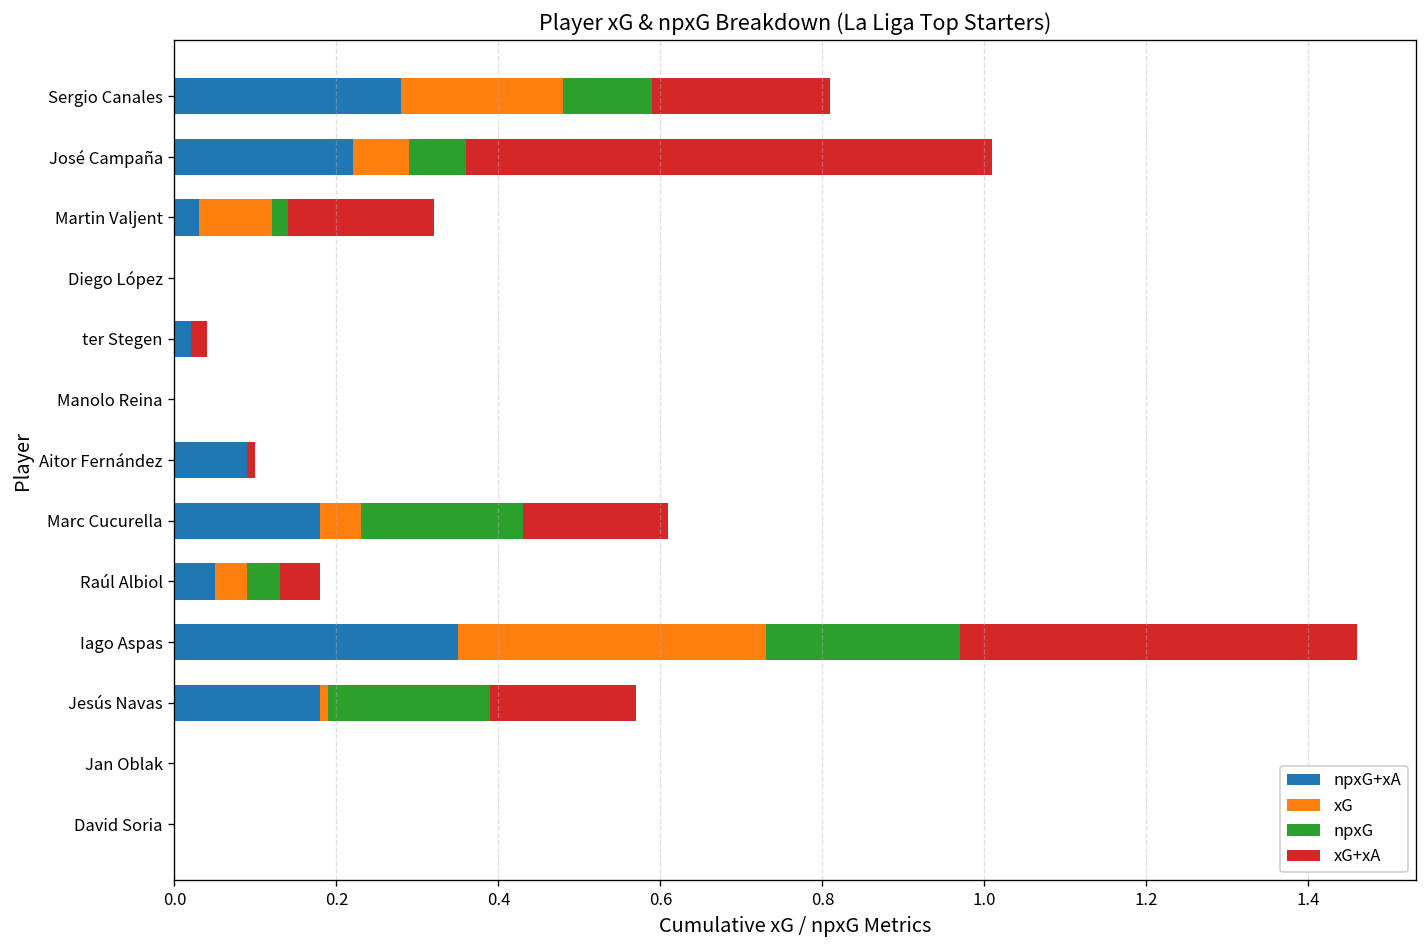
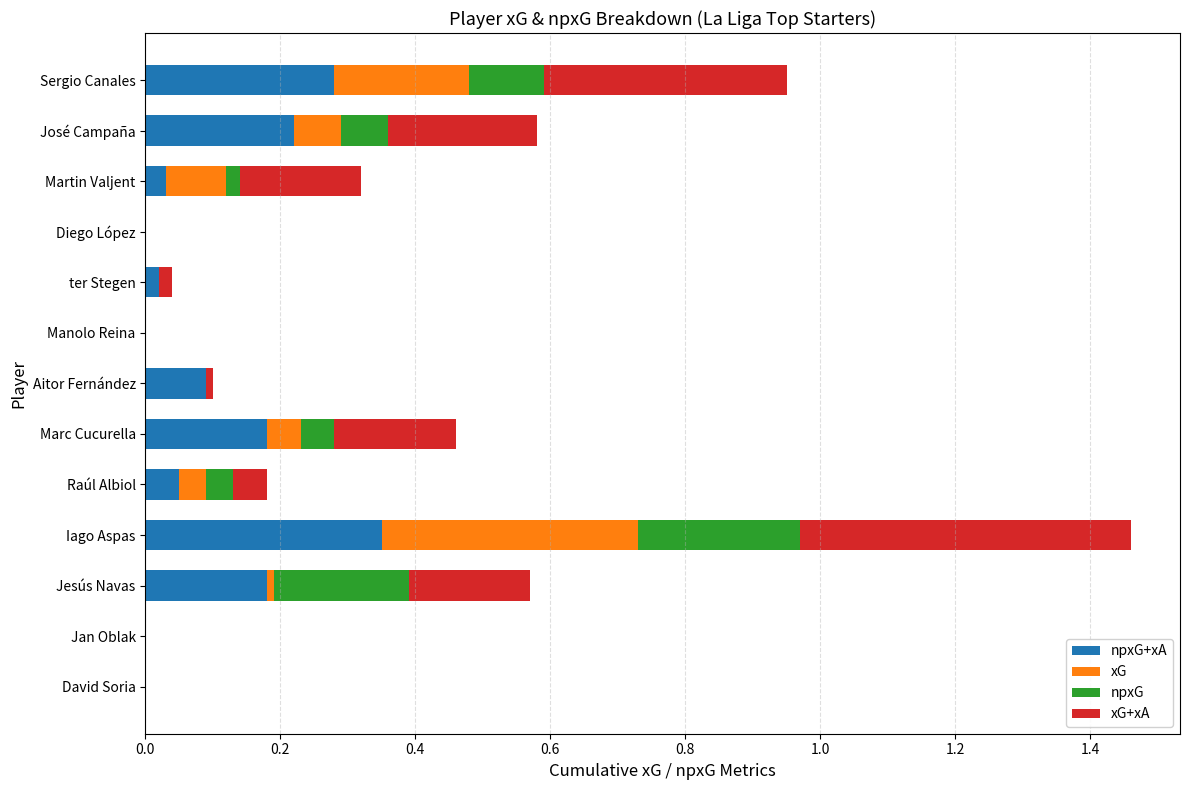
xG+xA, Sergio Canales: 0.22 -> 0.36
xG+xA, José Campaña: 0.65 -> 0.22
npxG, Marc Cucurella: 0.20 -> 0.05
